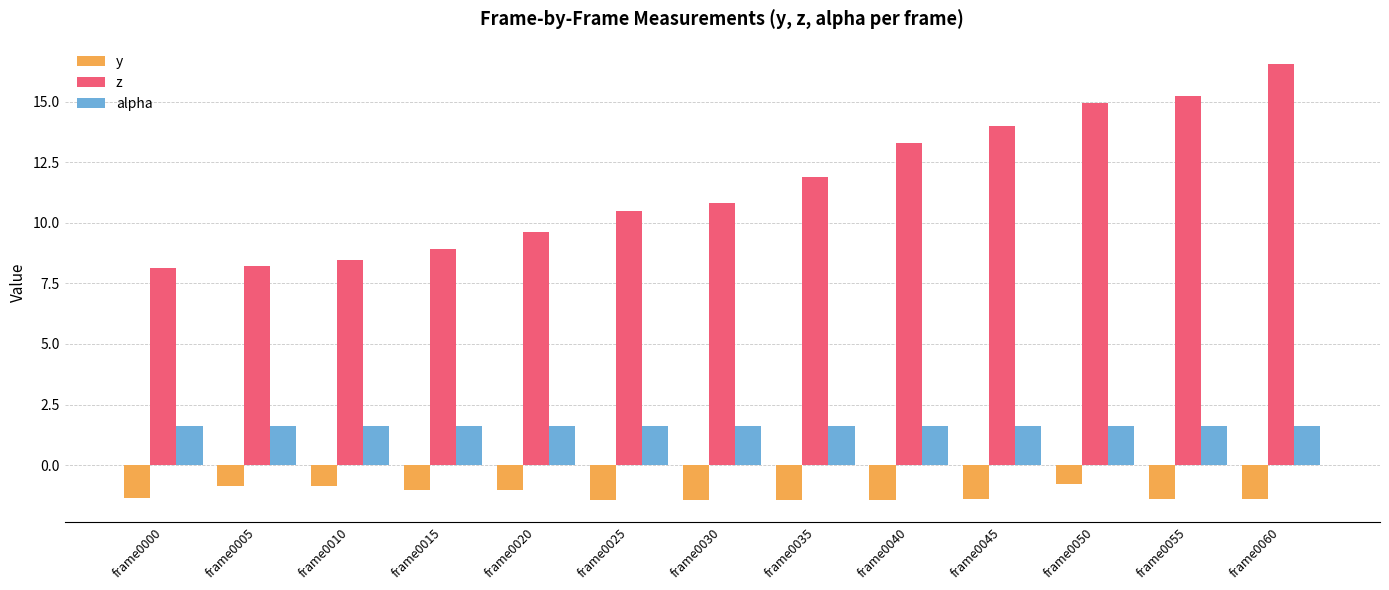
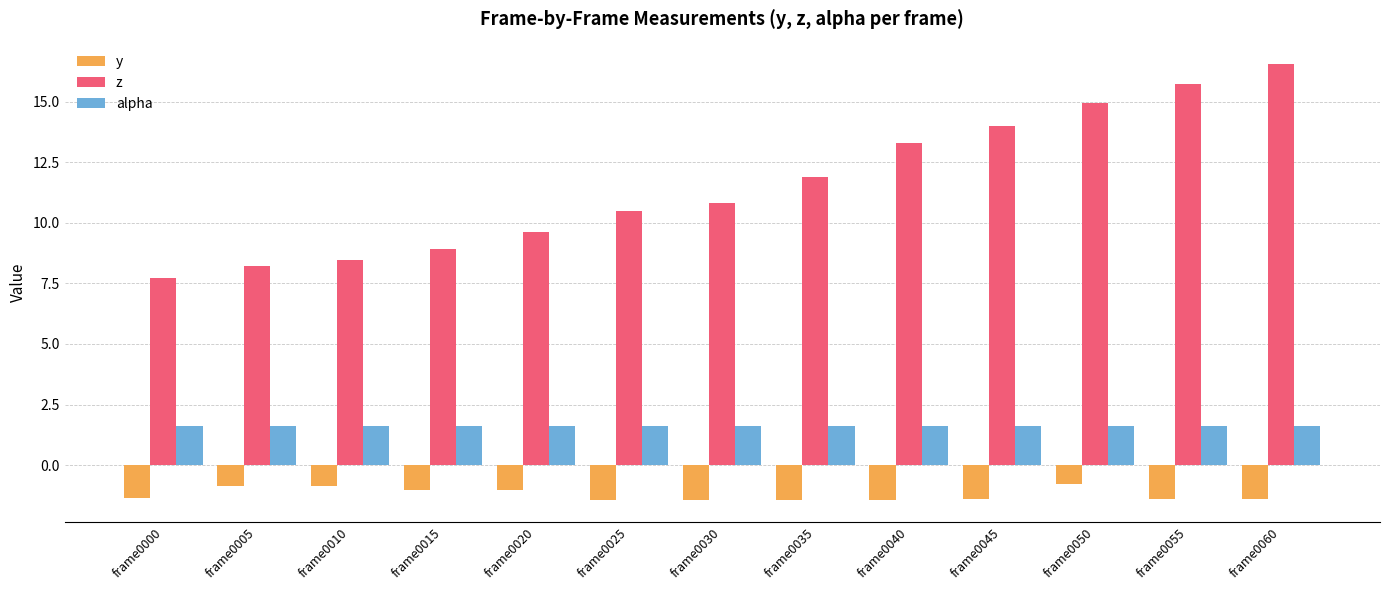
z, frame0000: 8.2 -> 7.7
z, frame0055: 15.2 -> 15.7
